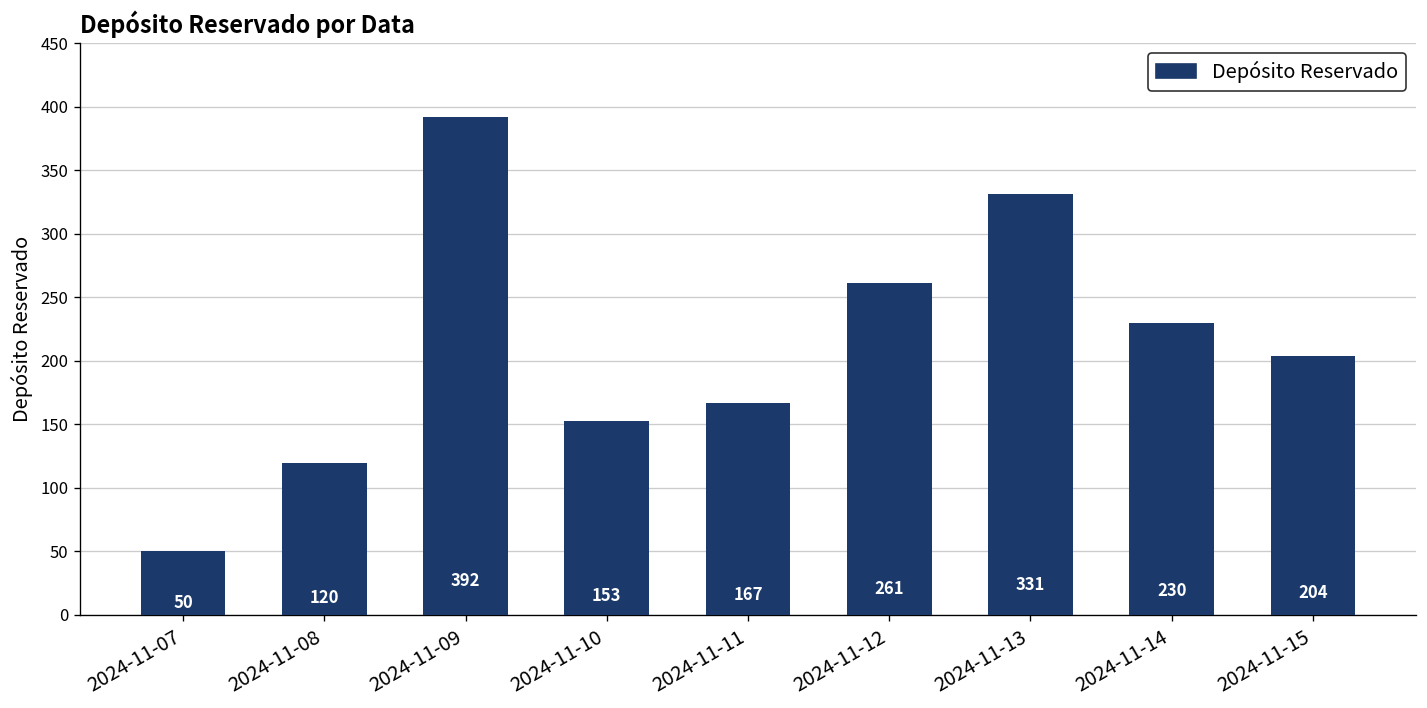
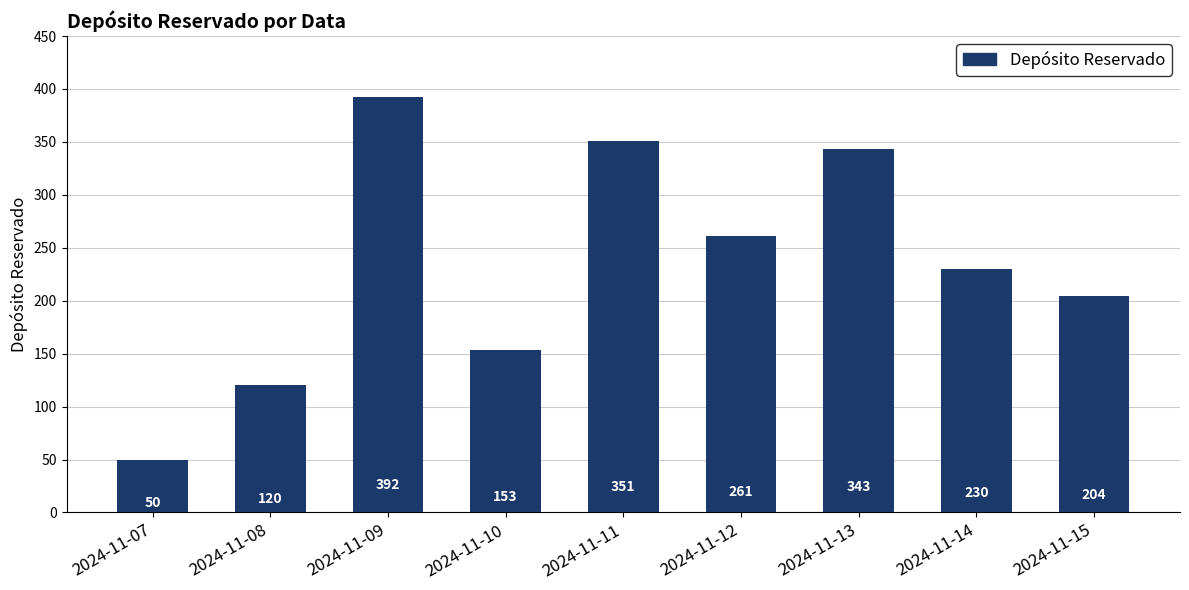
2024-11-11: 167 -> 351
2024-11-13: 331 -> 343
